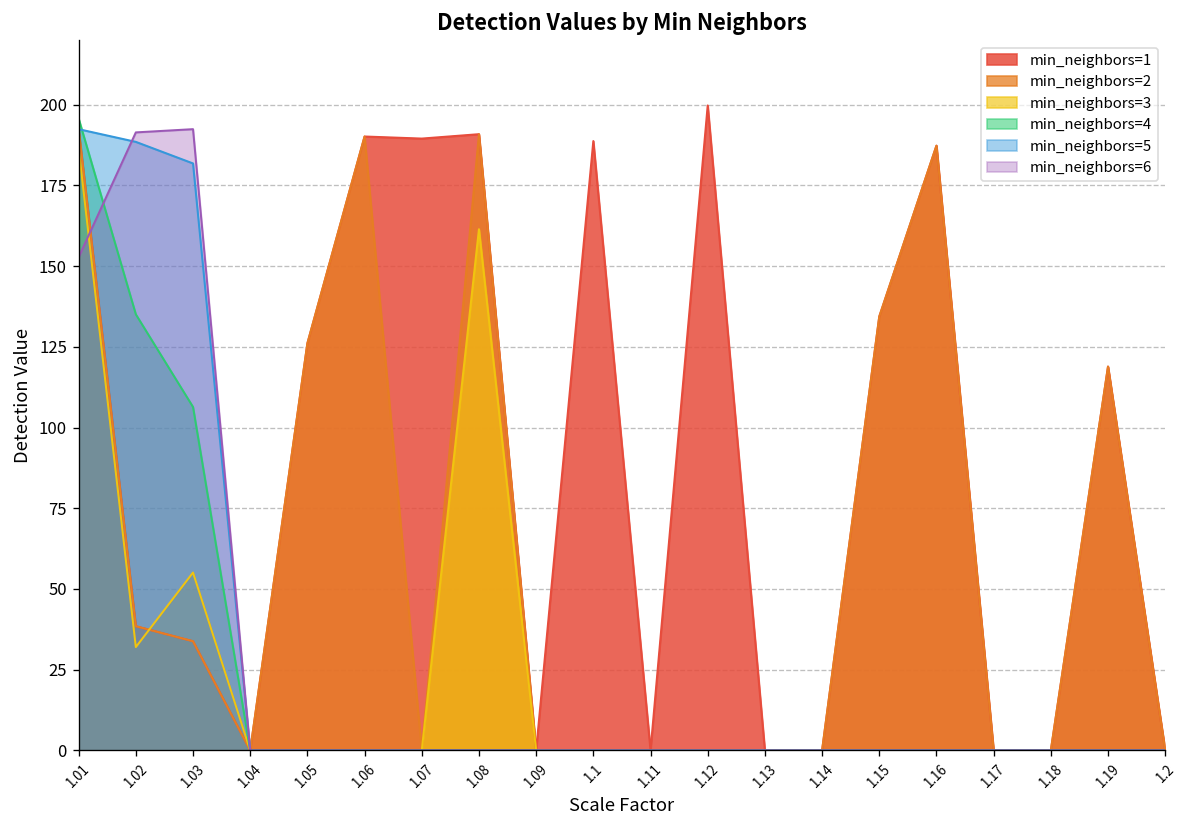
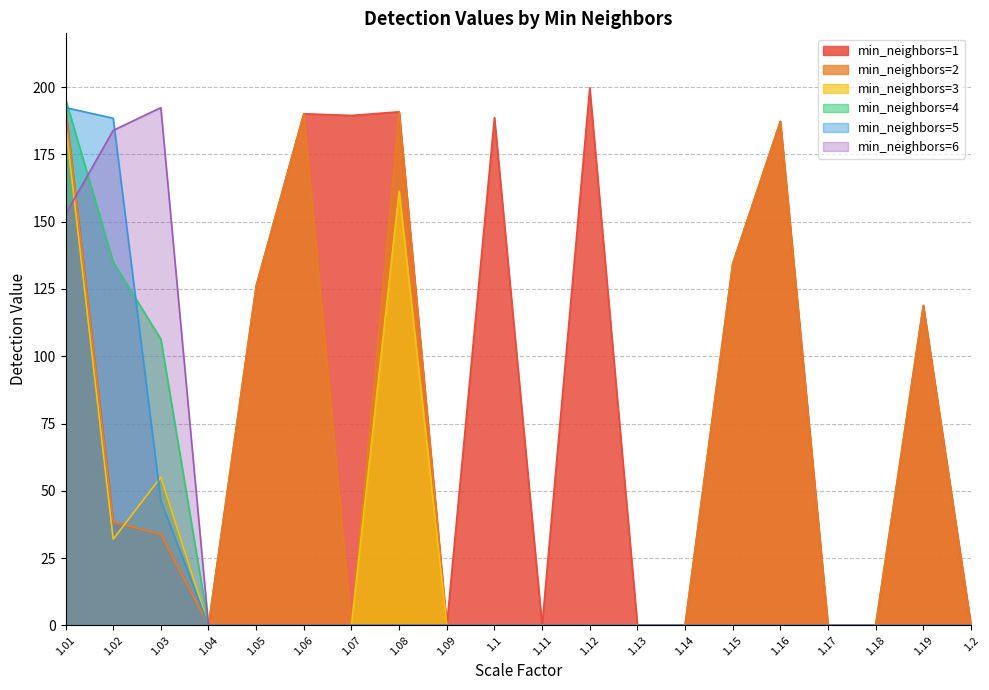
min_neighbors=6, 1.02: 191 -> 184
min_neighbors=5, 1.03: 182 -> 46
